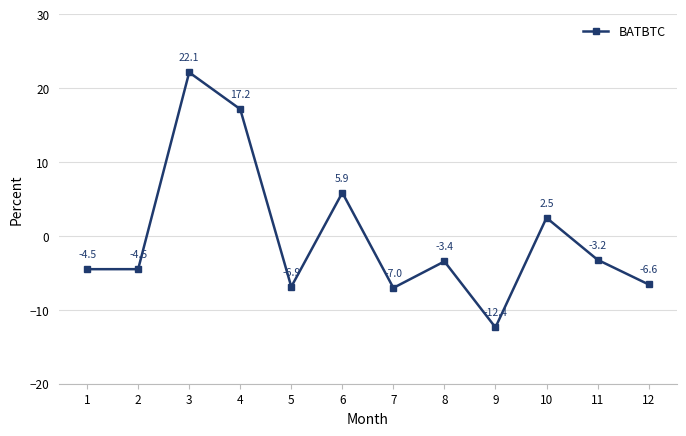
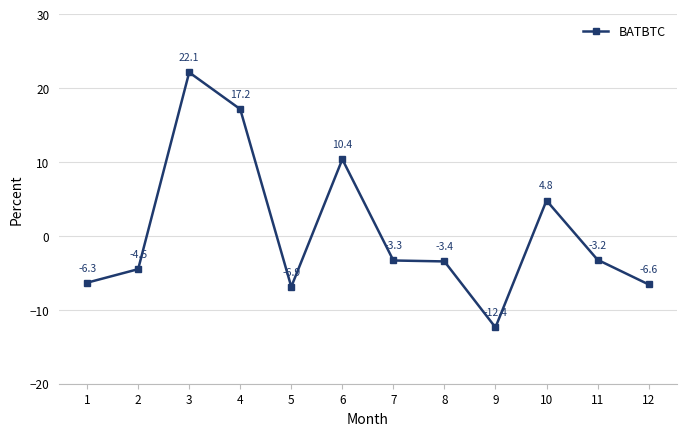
1: -4.5 -> -6.3
6: 5.9 -> 10.4
7: -7.0 -> -3.3
10: 2.5 -> 4.8
